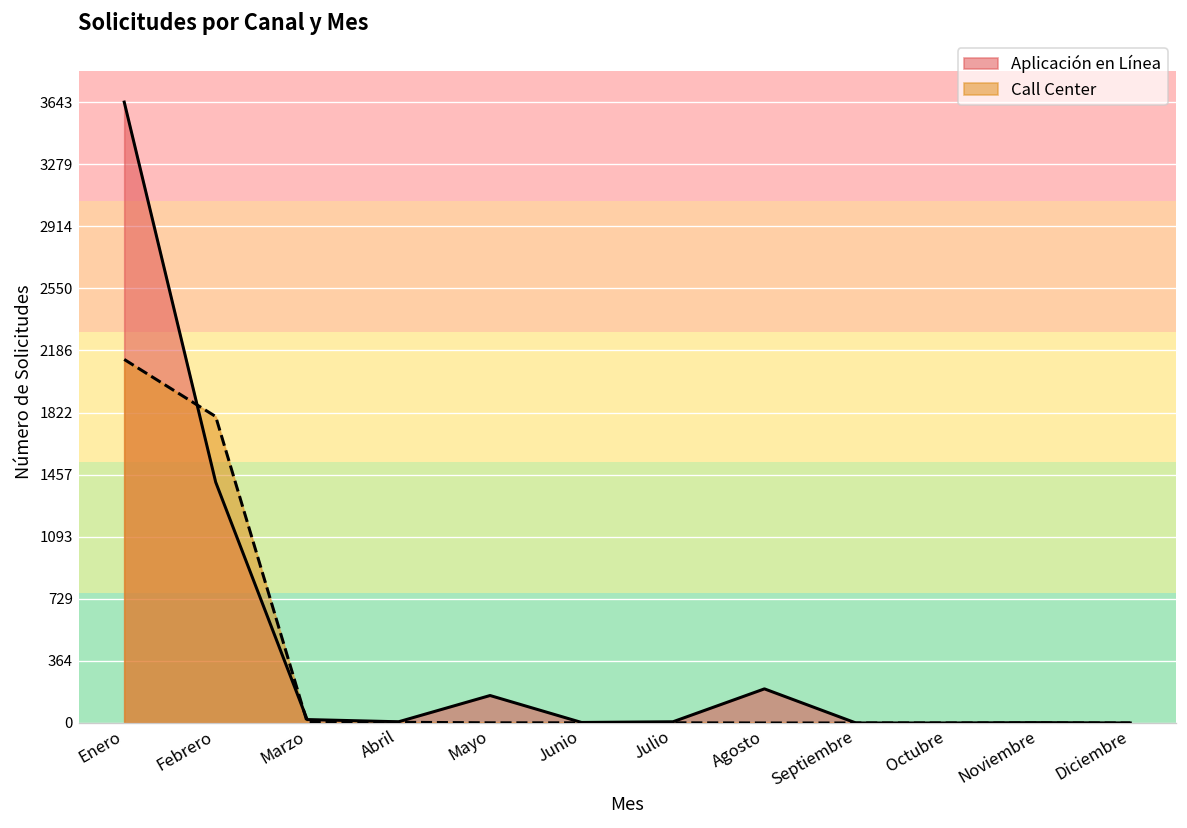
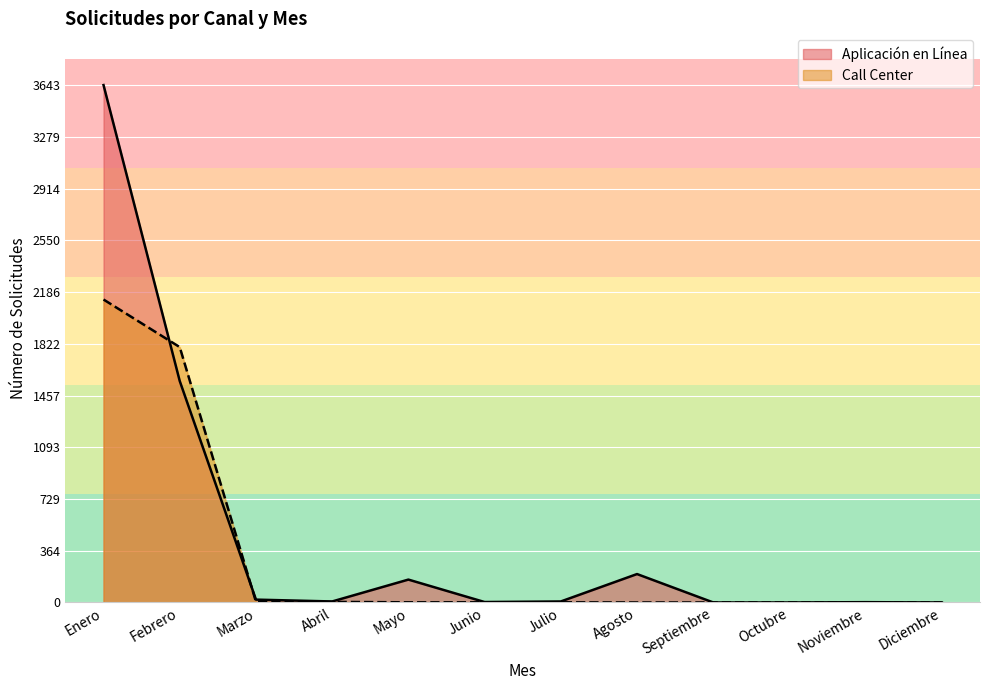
Aplicación en Línea, Febrero: 1410 -> 1560
